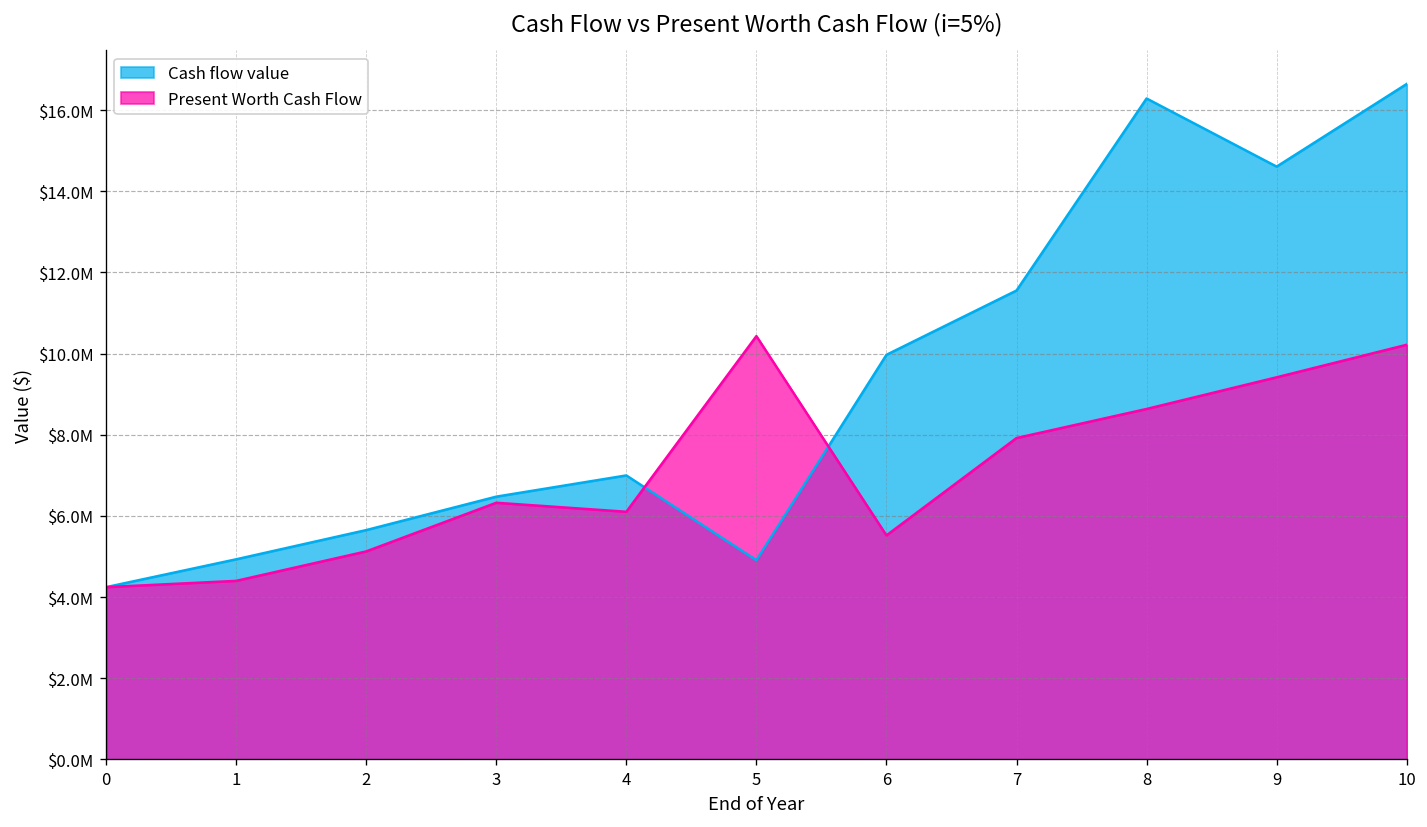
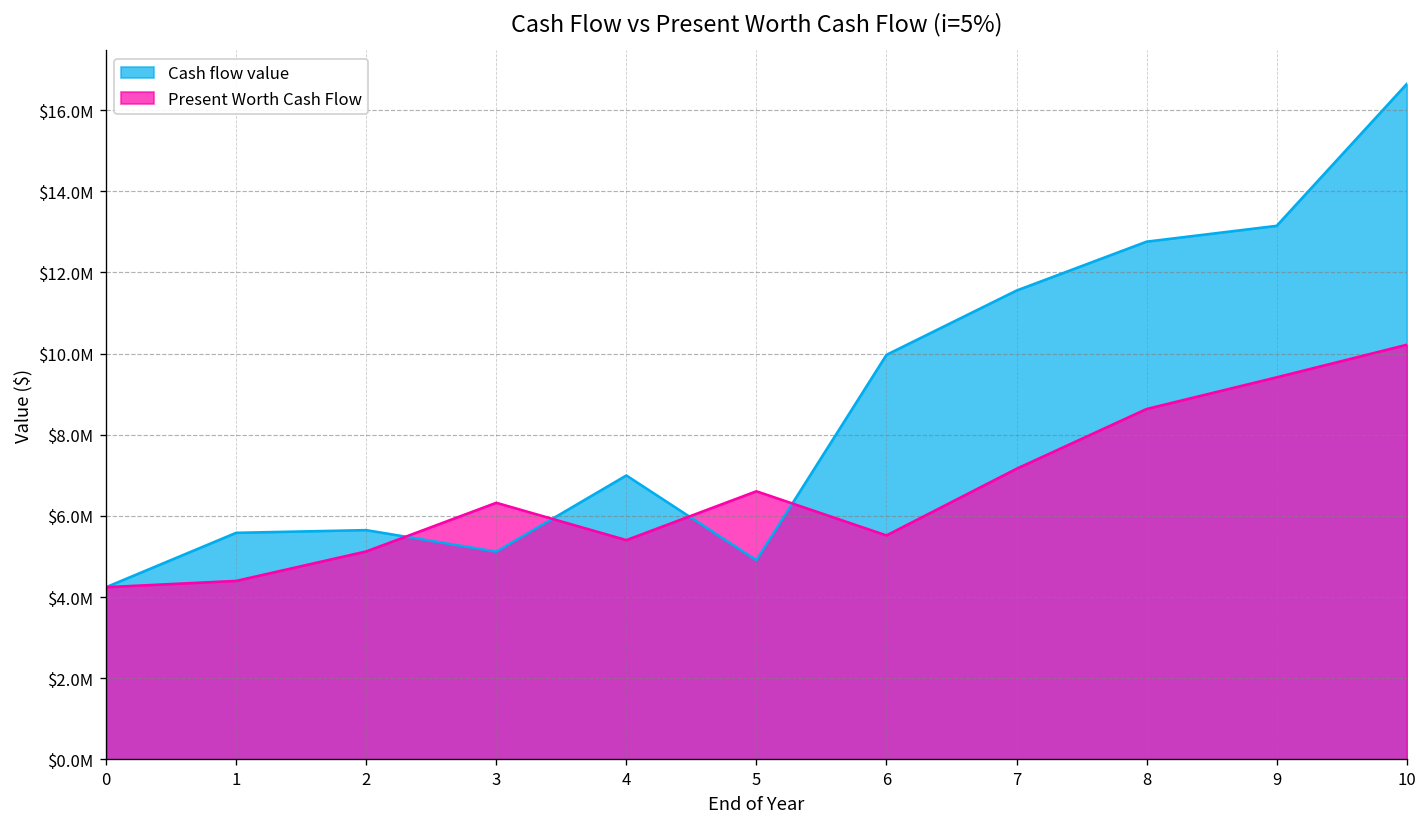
Cash flow value, 1: $4900000 -> $5600000
Cash flow value, 3: $6500000 -> $5100000
Present Worth Cash Flow, 4: $6100000 -> $5400000
Present Worth Cash Flow, 5: $10400000 -> $6600000
Present Worth Cash Flow, 7: $7900000 -> $7200000
Cash flow value, 8: $16300000 -> $12800000
Cash flow value, 9: $14600000 -> $13100000
